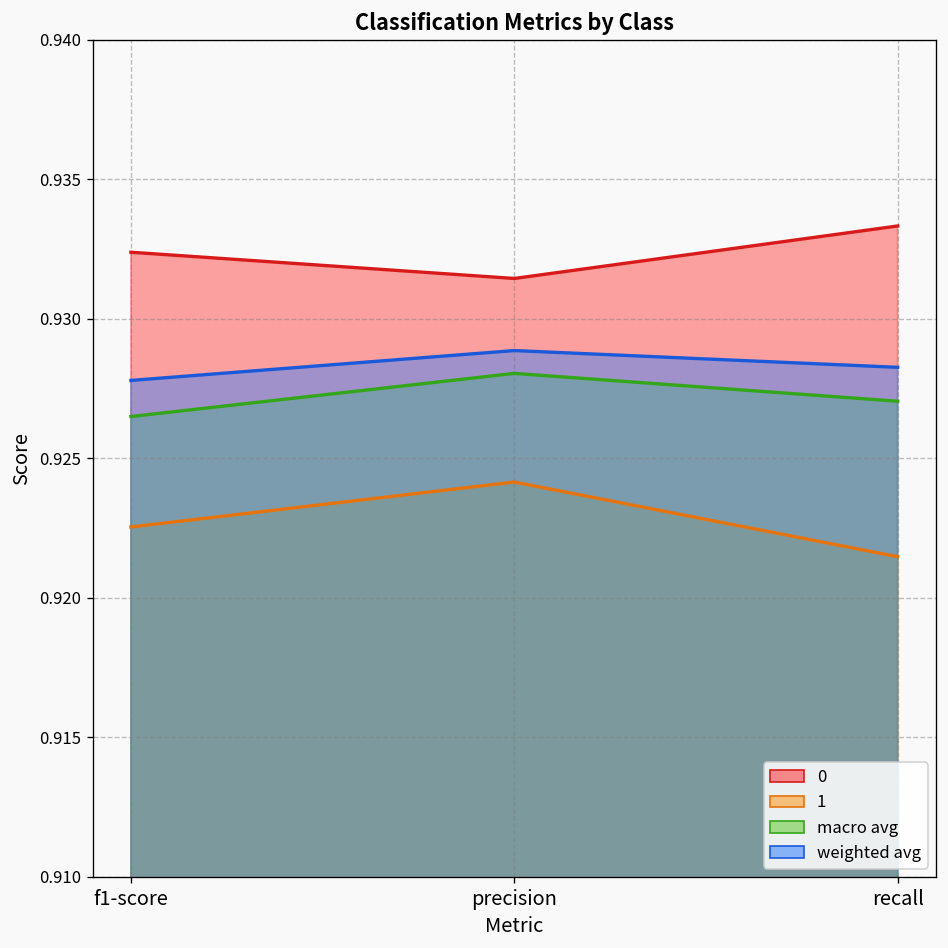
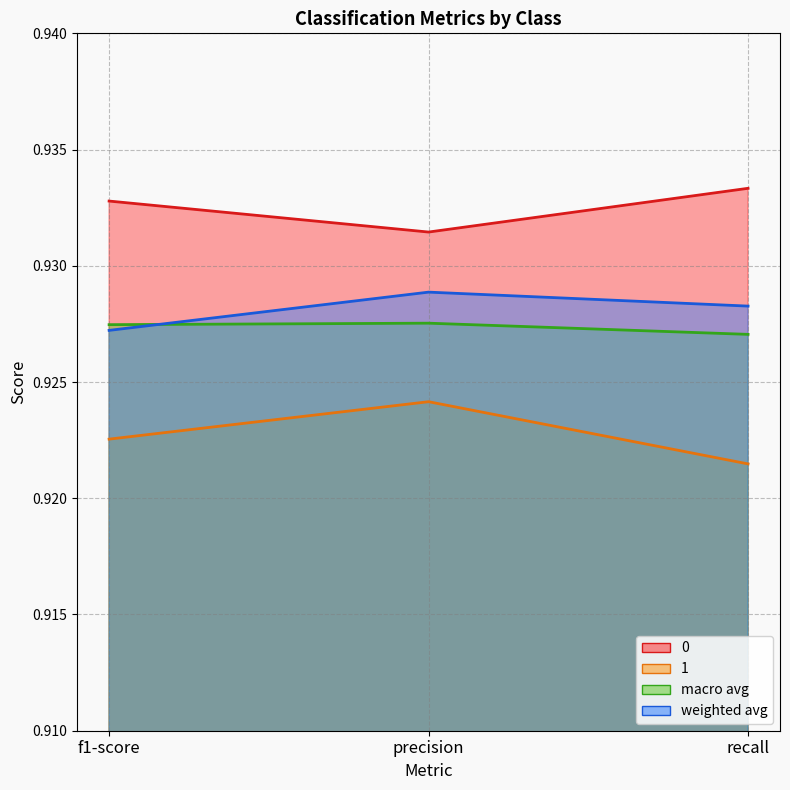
0, f1-score: 0.9324 -> 0.9328
macro avg, f1-score: 0.9265 -> 0.9275
weighted avg, f1-score: 0.9278 -> 0.9272
macro avg, precision: 0.9280 -> 0.9275
